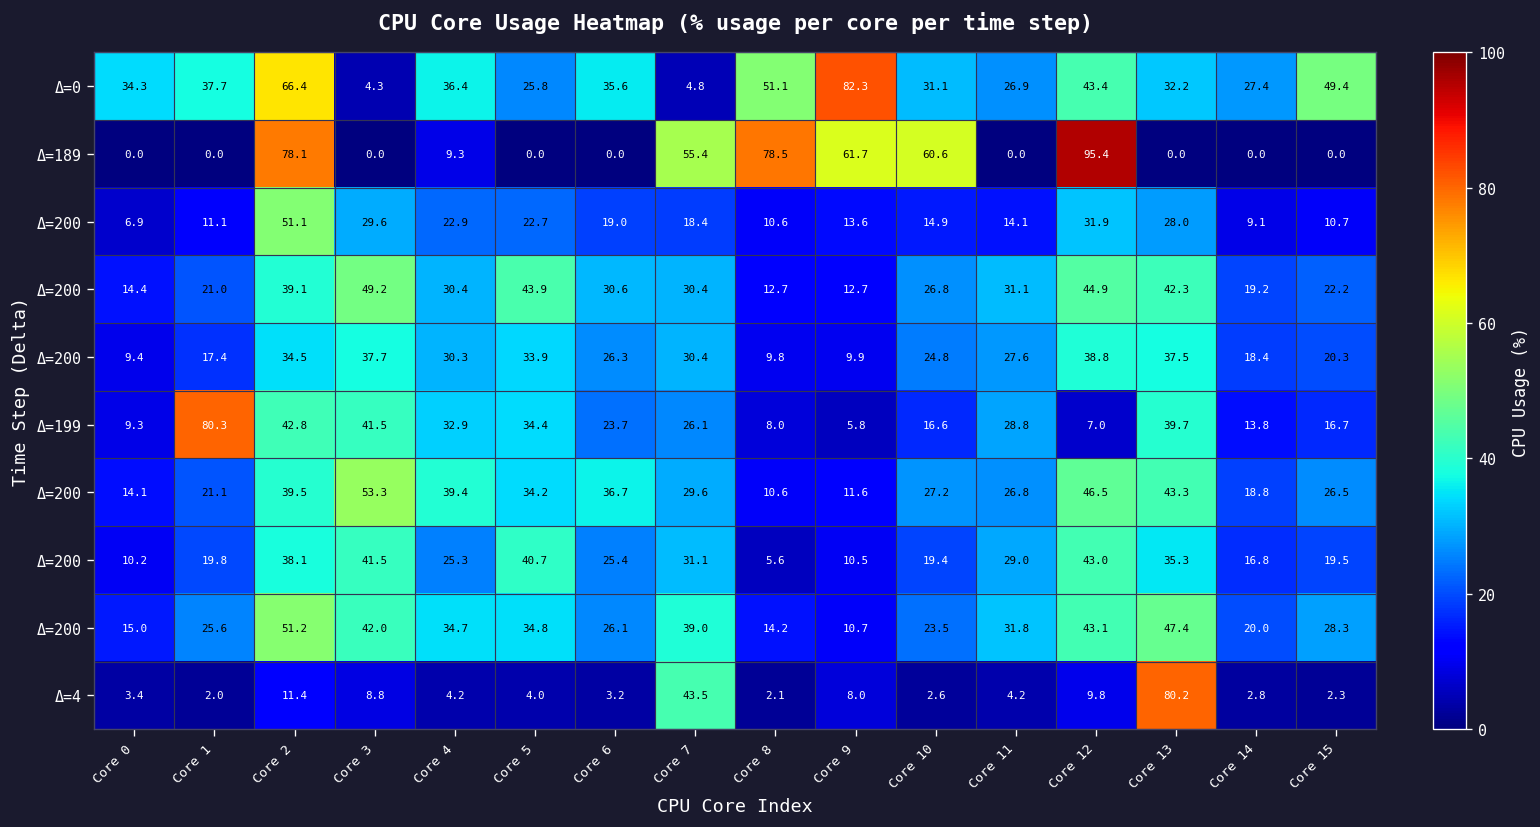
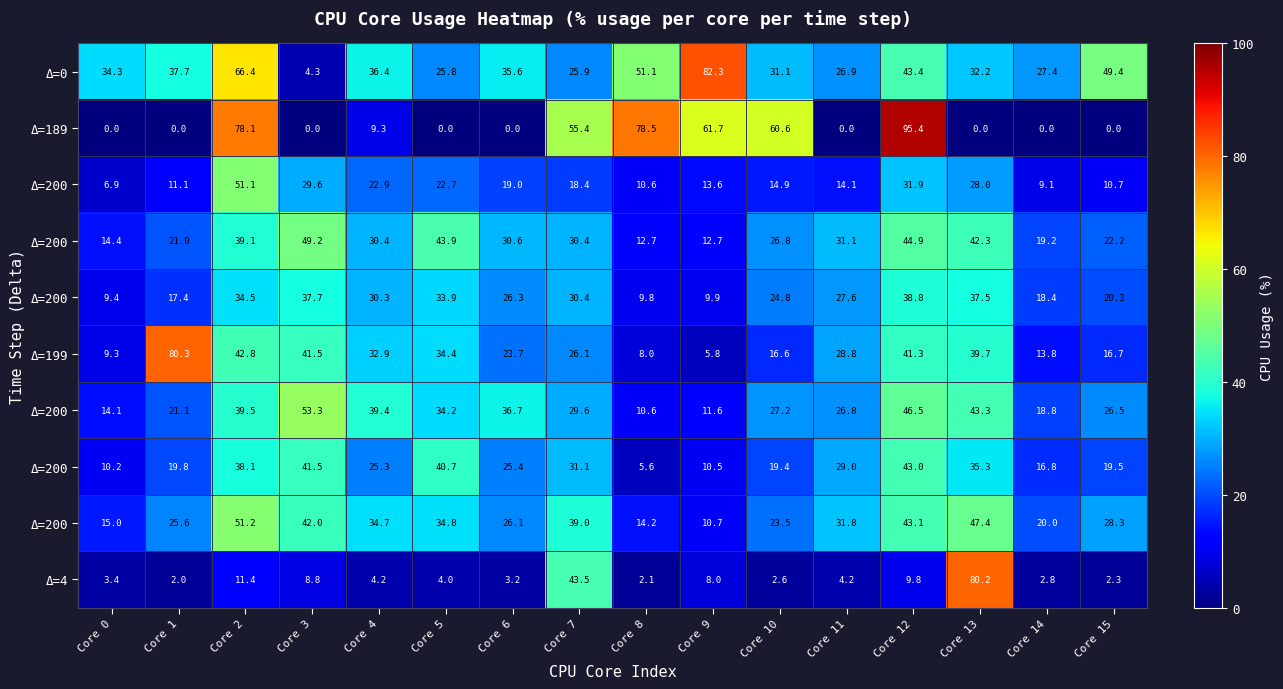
Δ=0, Core 7: 4.8 -> 25.9
Δ=199, Core 12: 7.0 -> 41.3
